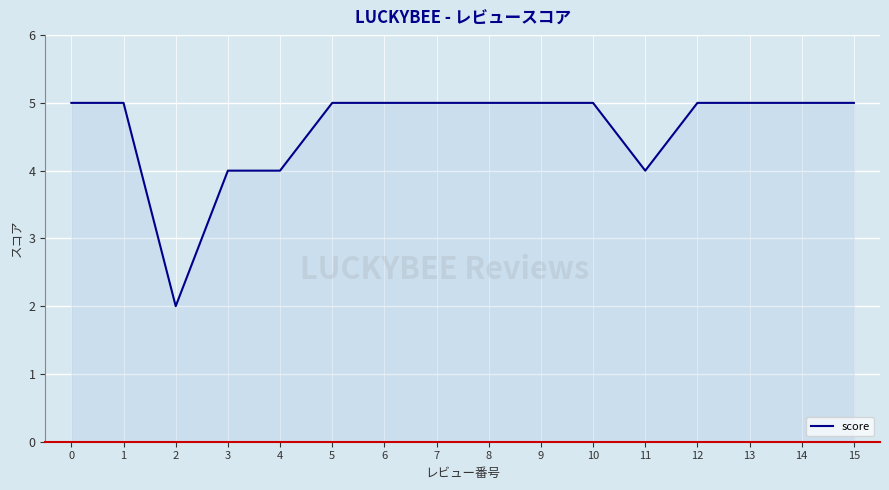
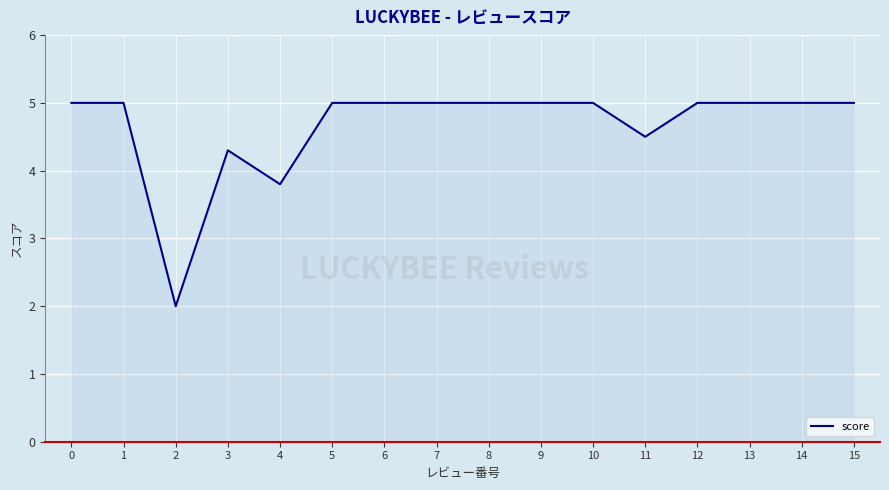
3: 4.0 -> 4.3
4: 4.0 -> 3.8
11: 4.0 -> 4.5
